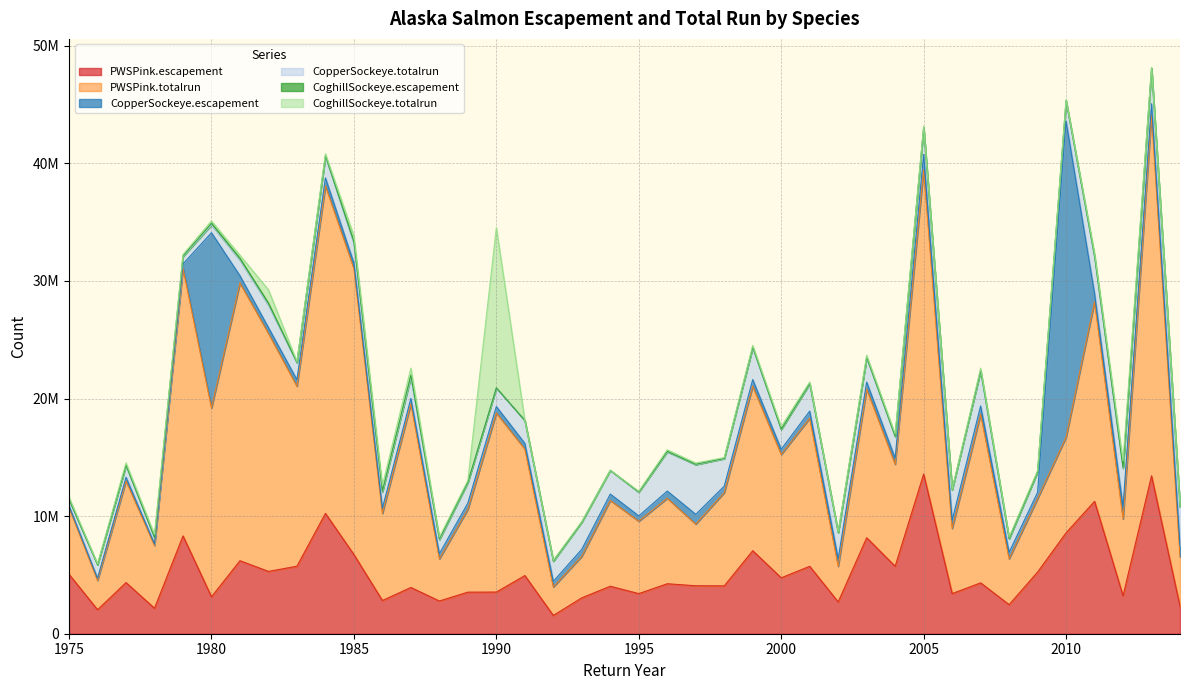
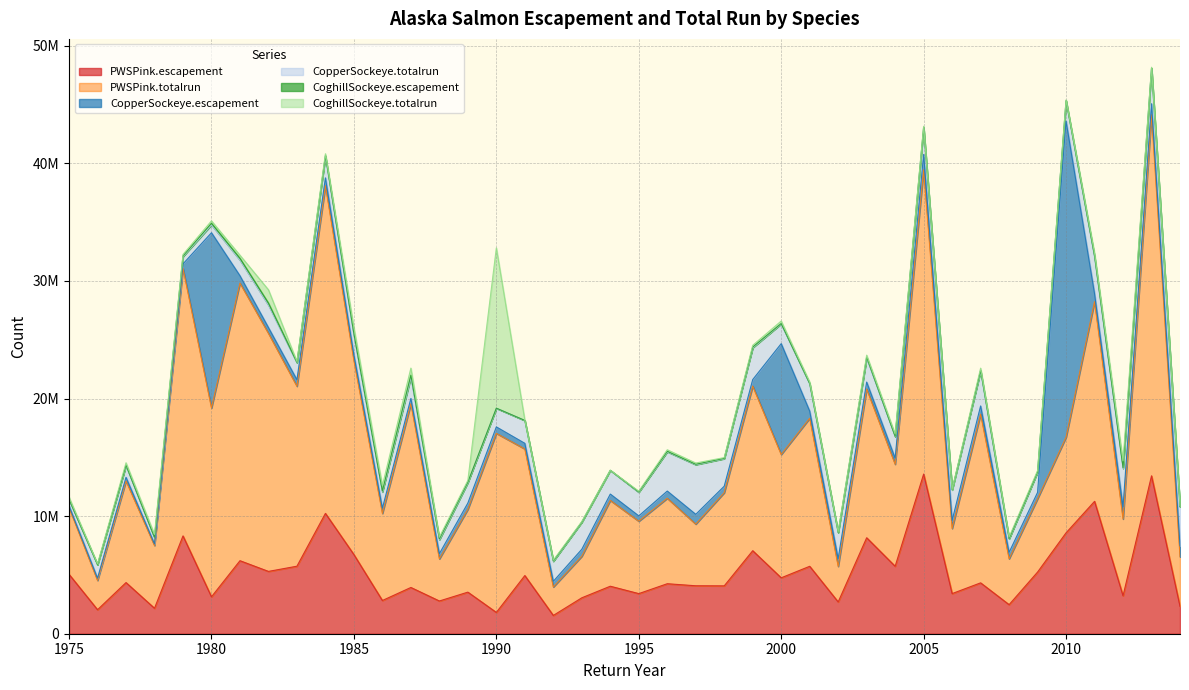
PWSPink.totalrun, 1985: 24300000 -> 16500000
PWSPink.escapement, 1990: 3500000 -> 1800000
CopperSockeye.escapement, 2000: 400000 -> 9400000
